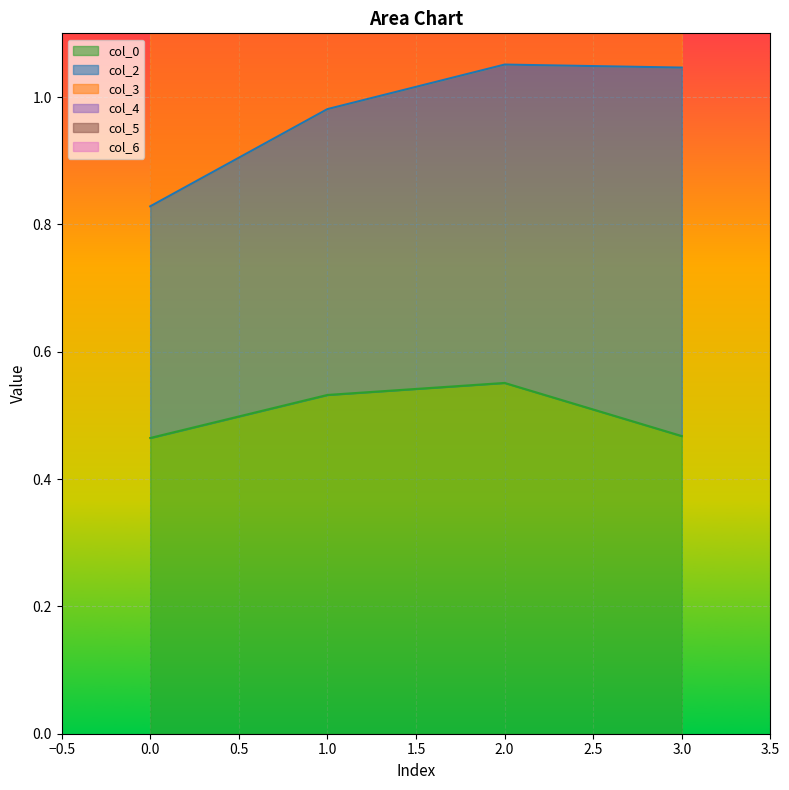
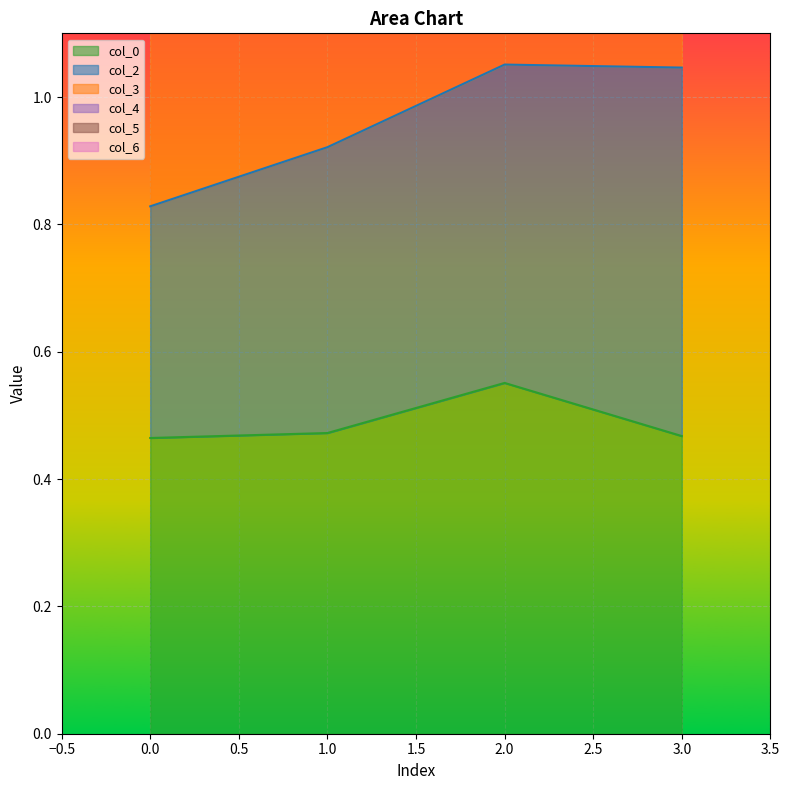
col_0, 1.0: 0.53 -> 0.47
